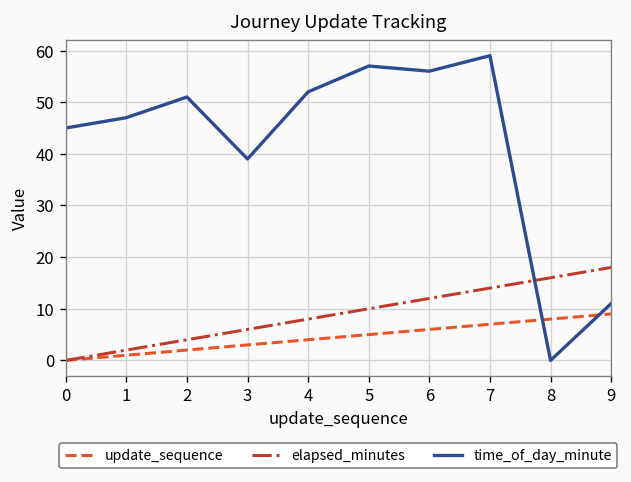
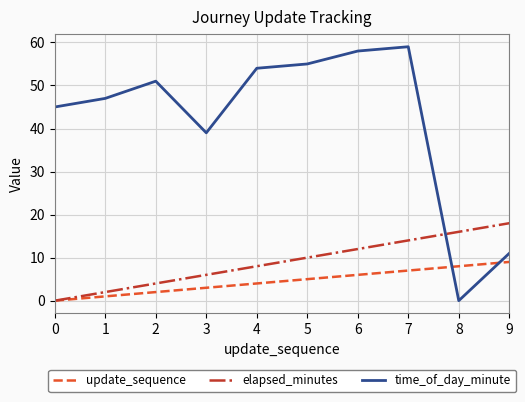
time_of_day_minute, 4: 52 -> 54
time_of_day_minute, 5: 57 -> 55
time_of_day_minute, 6: 56 -> 58
